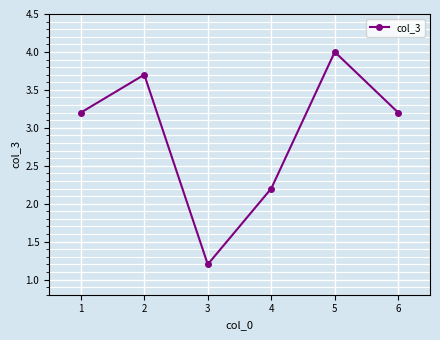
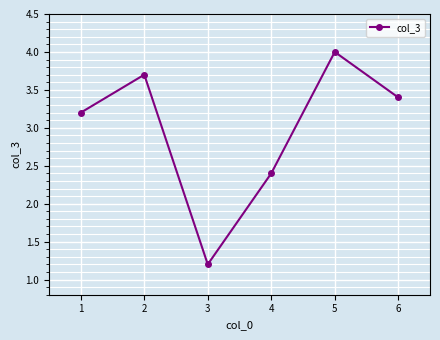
4: 2.2 -> 2.4
6: 3.2 -> 3.4
